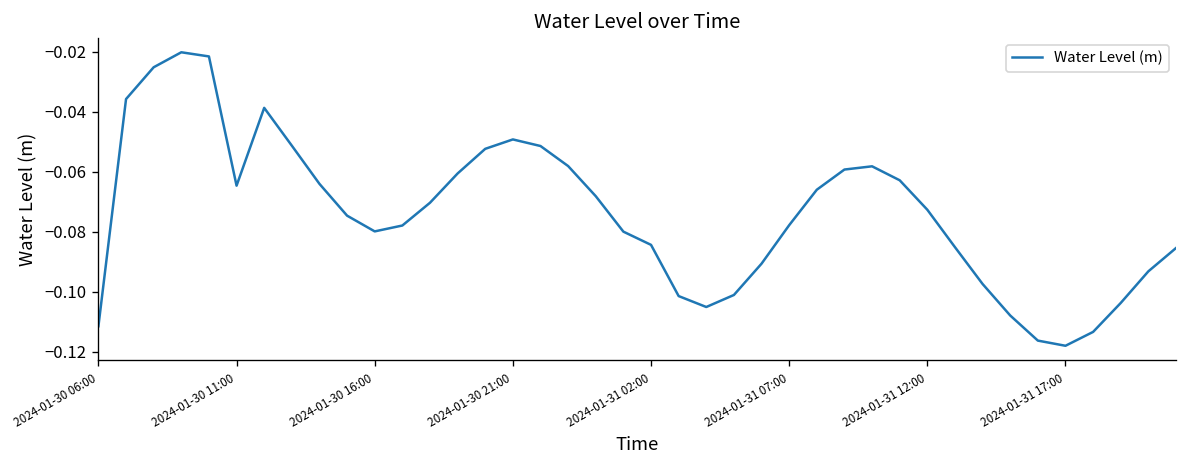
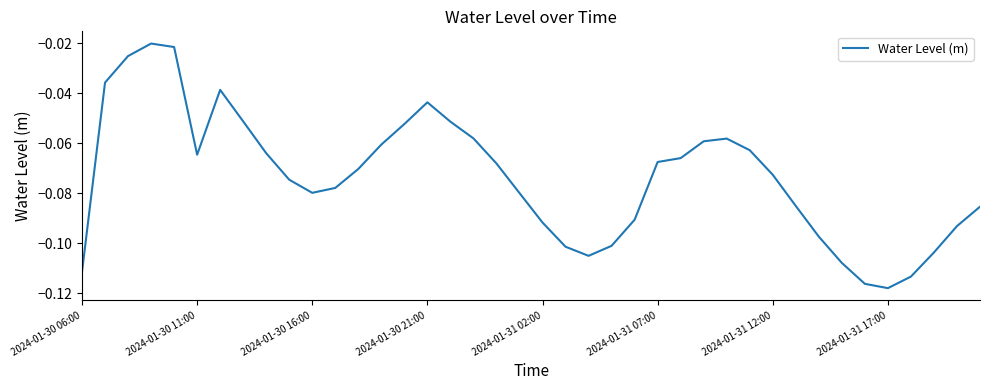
2024-01-30 21:00: -0.049 -> -0.044
2024-01-31 02:00: -0.084 -> -0.092
2024-01-31 07:00: -0.078 -> -0.068
